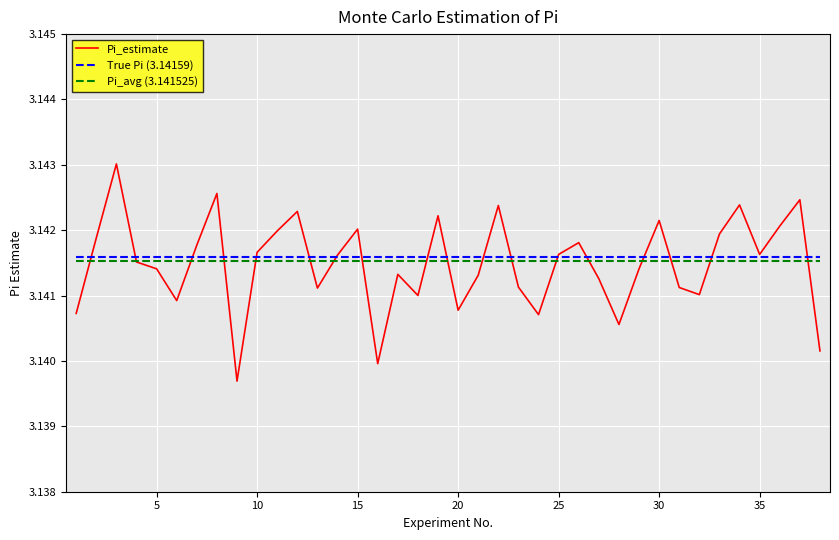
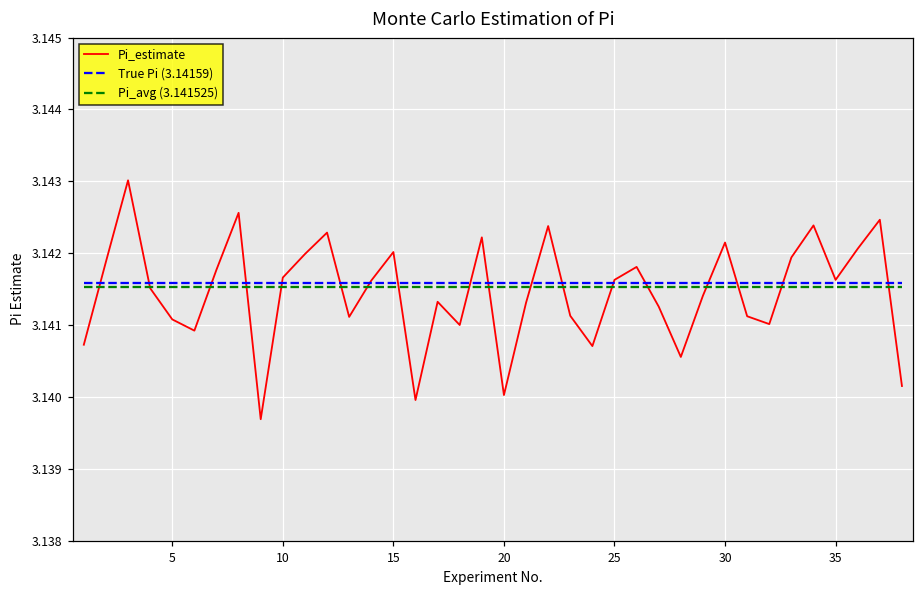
Pi_estimate, 5: 3.1414 -> 3.1411
Pi_estimate, 20: 3.1408 -> 3.1400
